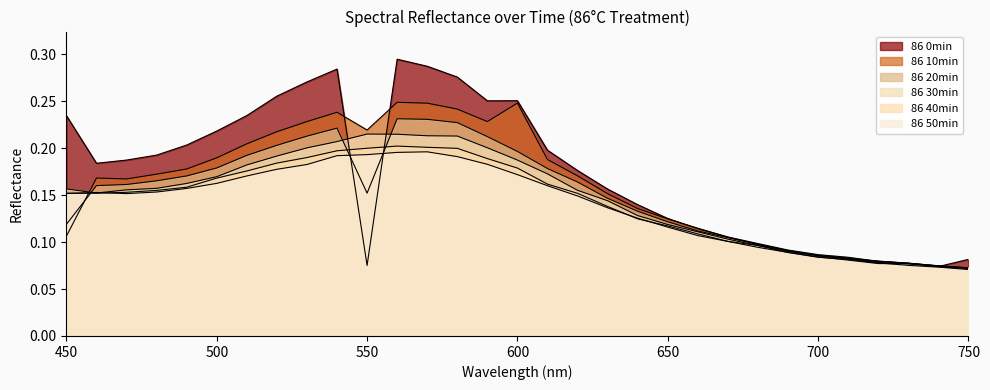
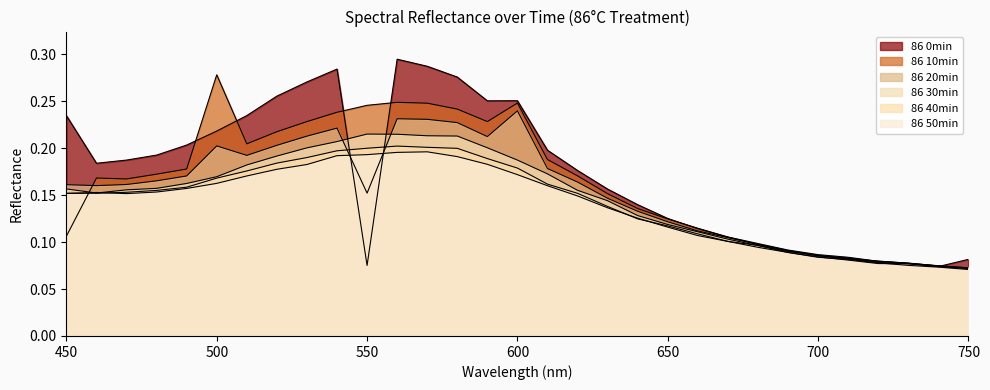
86 20min, 450: 0.12 -> 0.16
86 10min, 500: 0.19 -> 0.28
86 20min, 500: 0.18 -> 0.20
86 10min, 550: 0.22 -> 0.25
86 20min, 600: 0.20 -> 0.24
